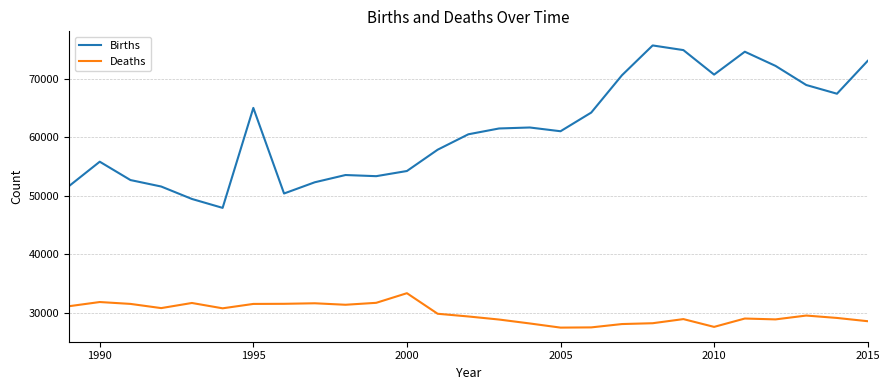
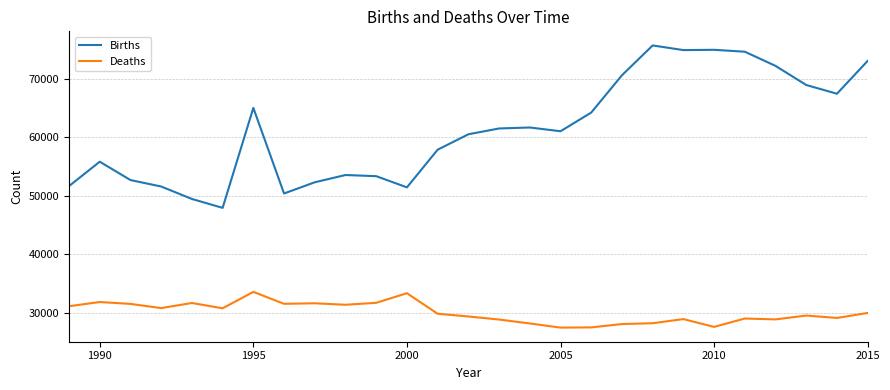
Deaths, 1995: 31000 -> 34000
Births, 2000: 54000 -> 51000
Births, 2010: 71000 -> 75000
Deaths, 2015: 29000 -> 30000
